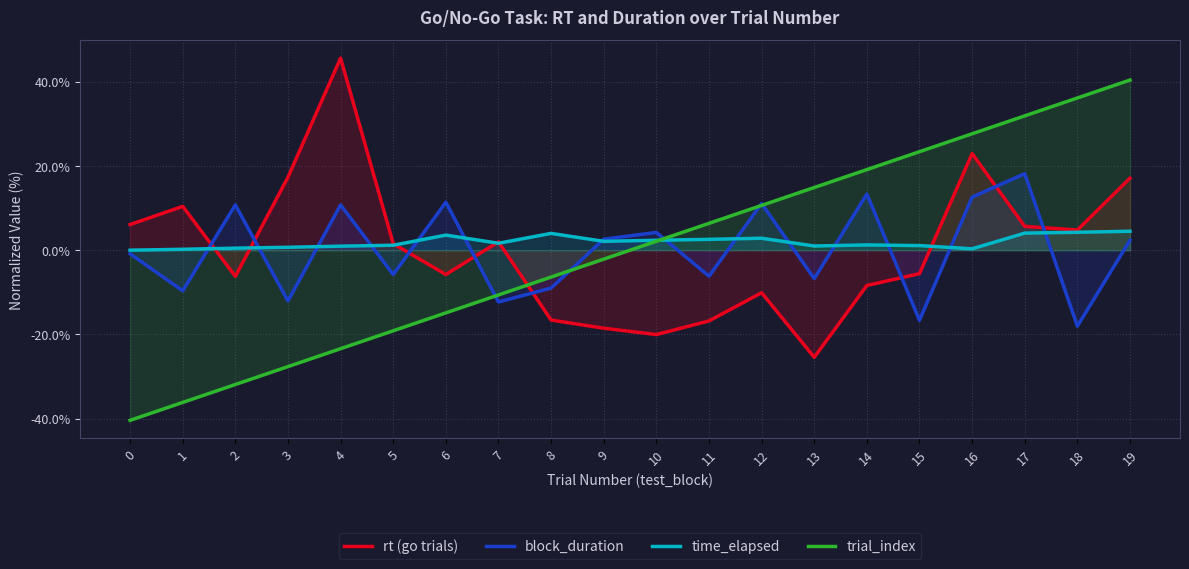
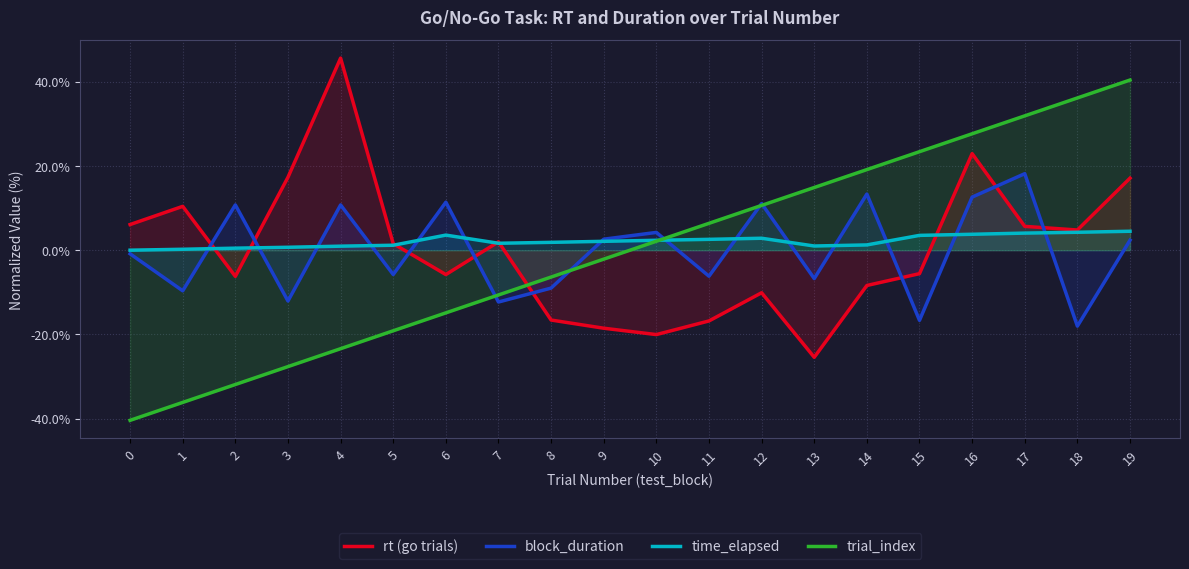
time_elapsed, 8: 4% -> 2%
time_elapsed, 15: 1% -> 4%
time_elapsed, 16: 0% -> 4%
